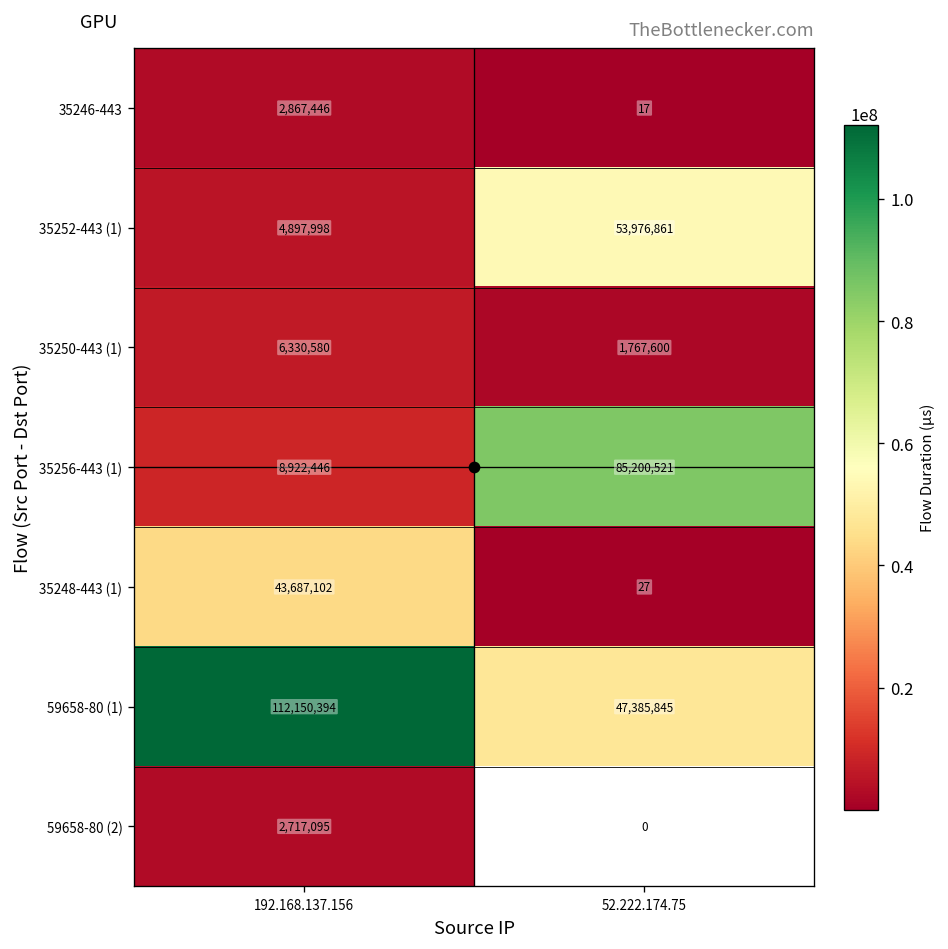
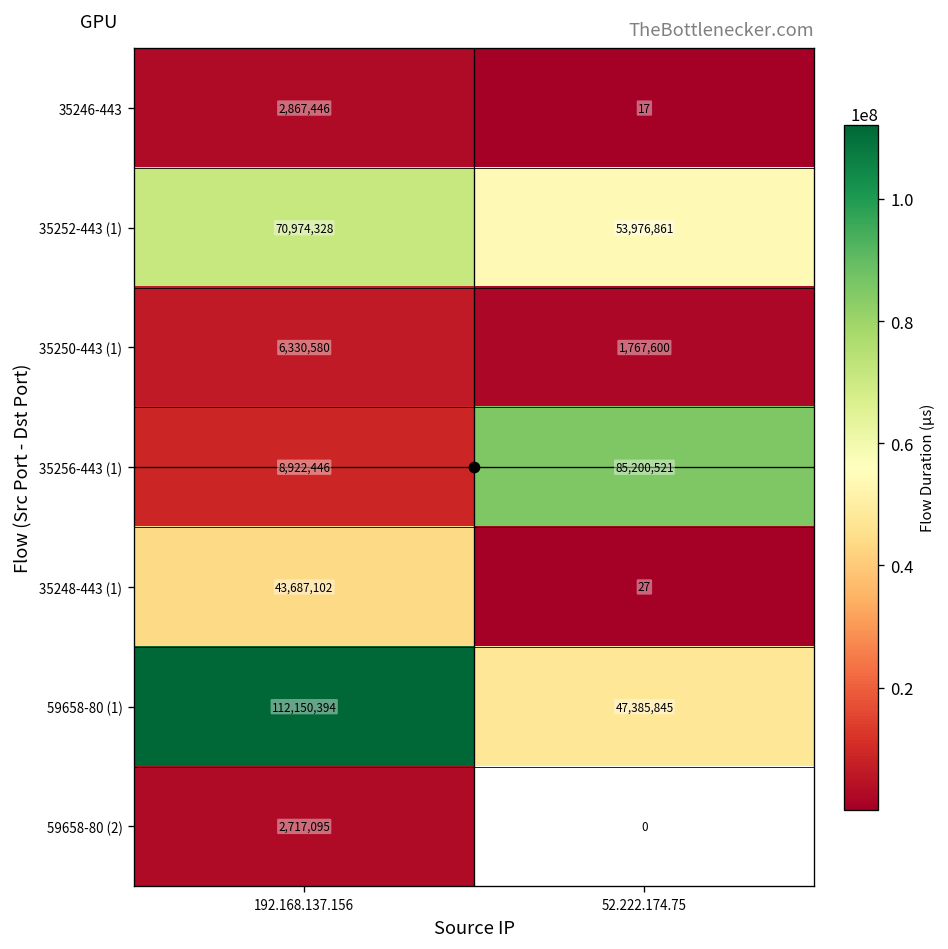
35252-443 (1), 192.168.137.156: 4,897,998 -> 70,974,328
